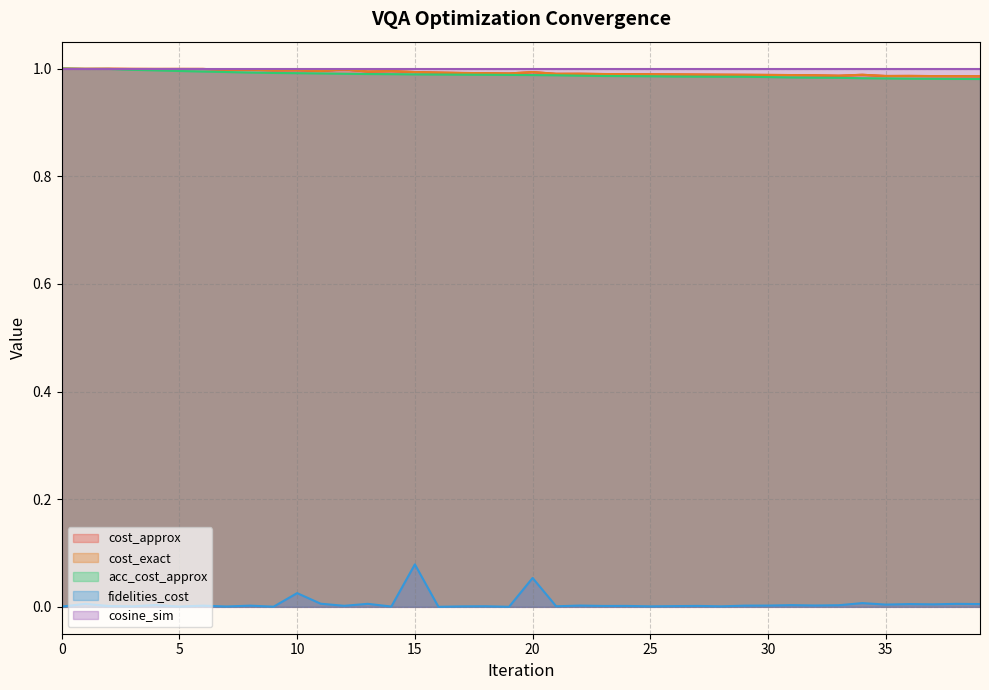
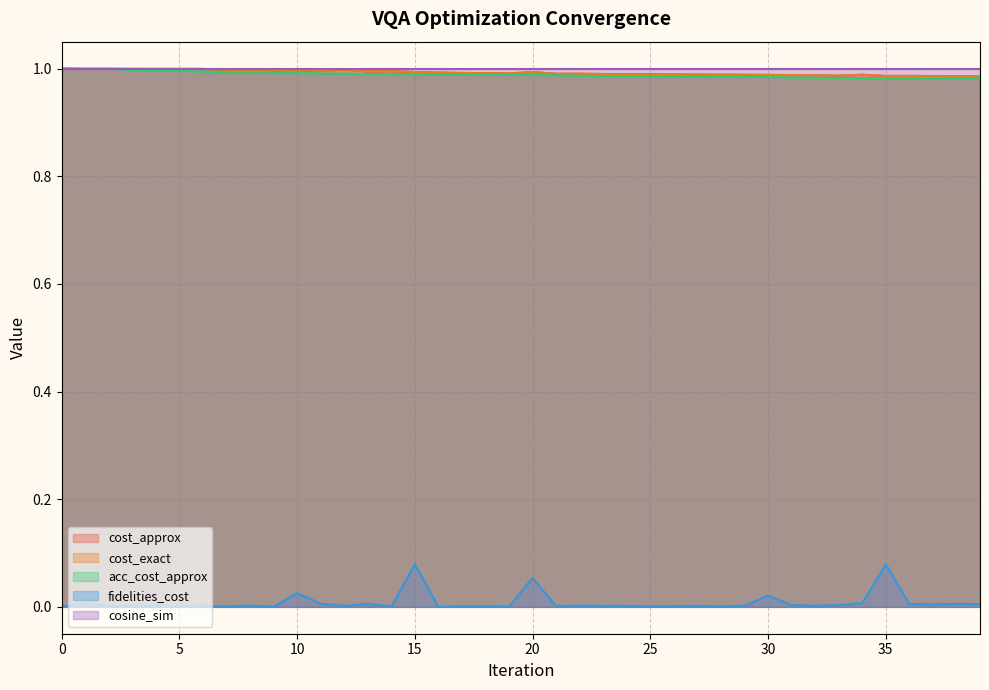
fidelities_cost, 30: 0.00 -> 0.02
fidelities_cost, 35: 0.00 -> 0.08
